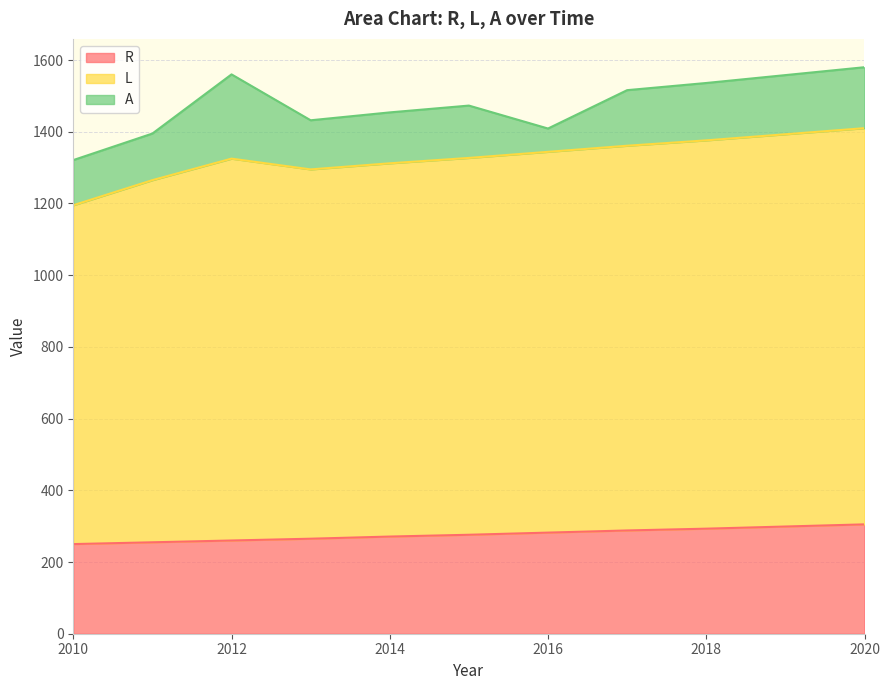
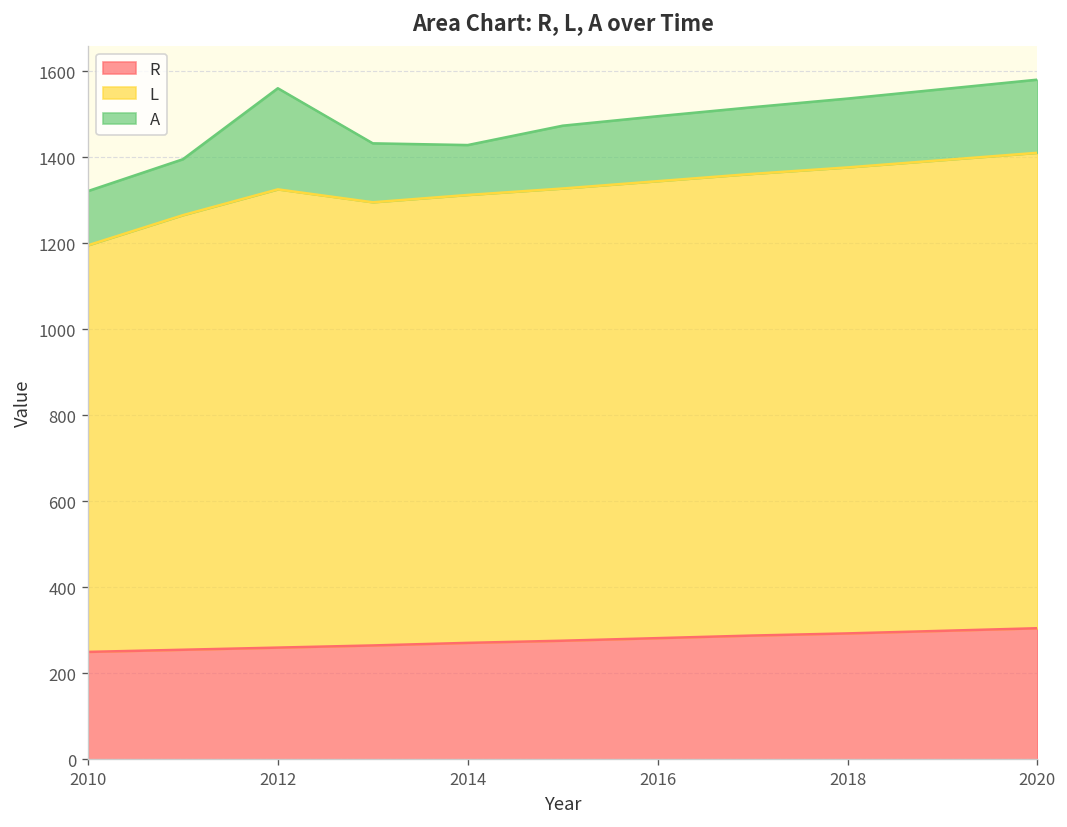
A, 2014: 140 -> 120
A, 2016: 70 -> 150
